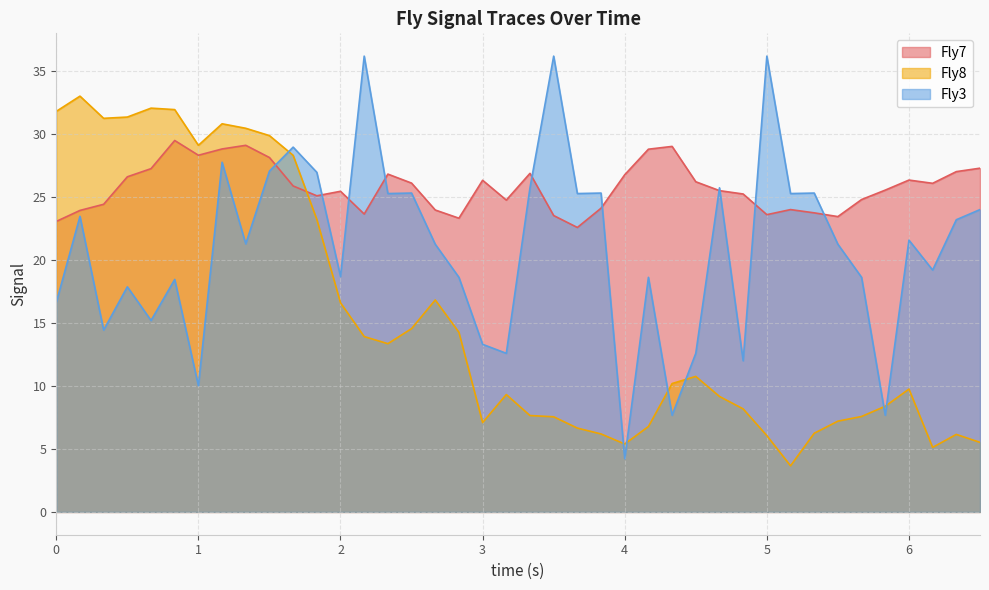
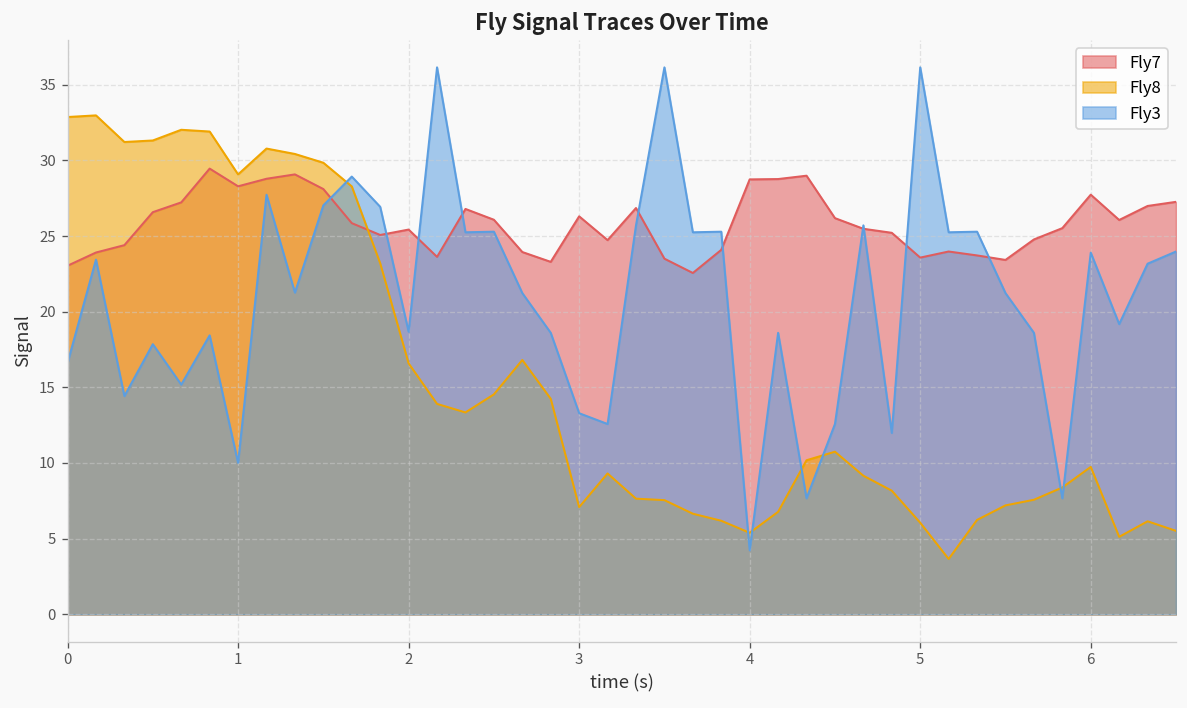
Fly8, 0: 31.8 -> 32.9
Fly7, 4: 26.7 -> 28.7
Fly7, 6: 26.3 -> 27.7
Fly3, 6: 21.6 -> 23.9
